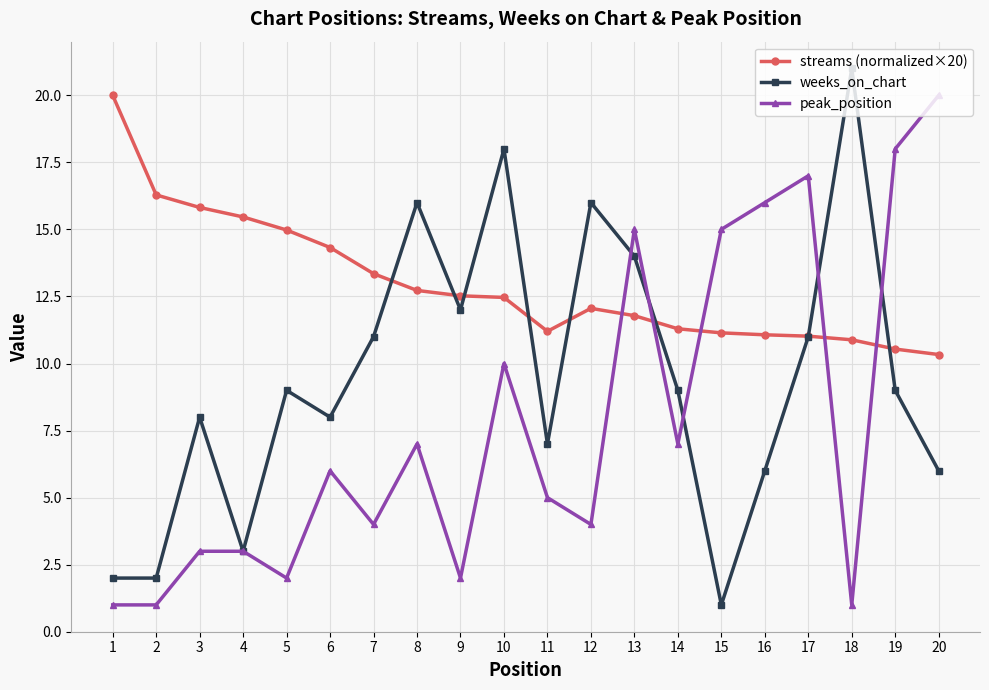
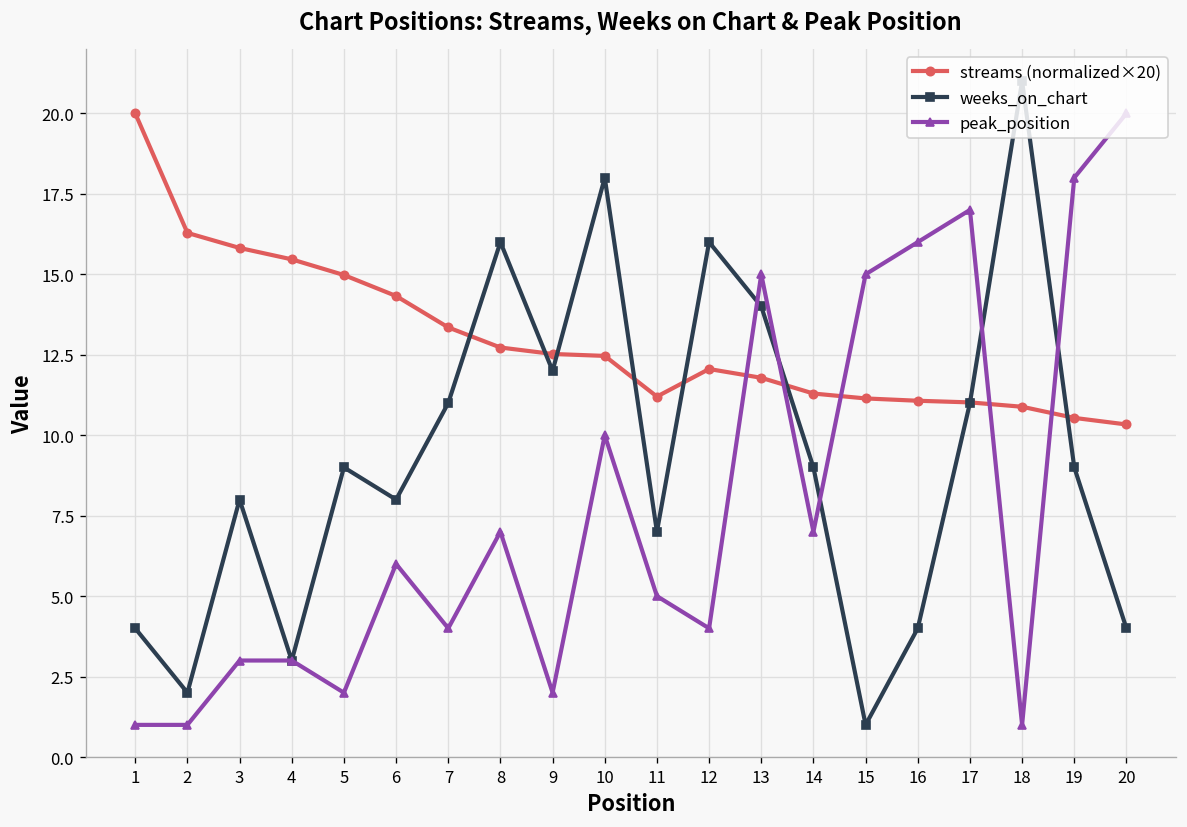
weeks_on_chart, 1: 2 -> 4
weeks_on_chart, 16: 6 -> 4
weeks_on_chart, 20: 6 -> 4
